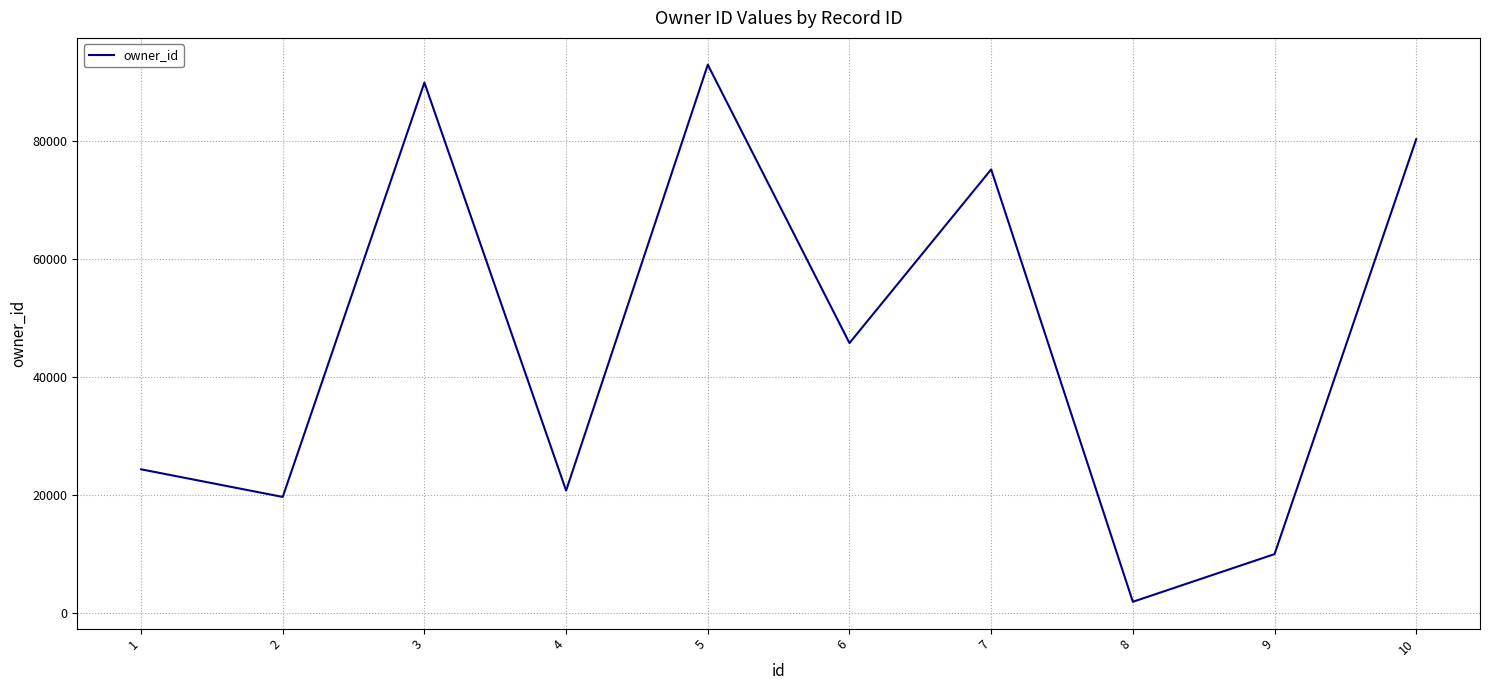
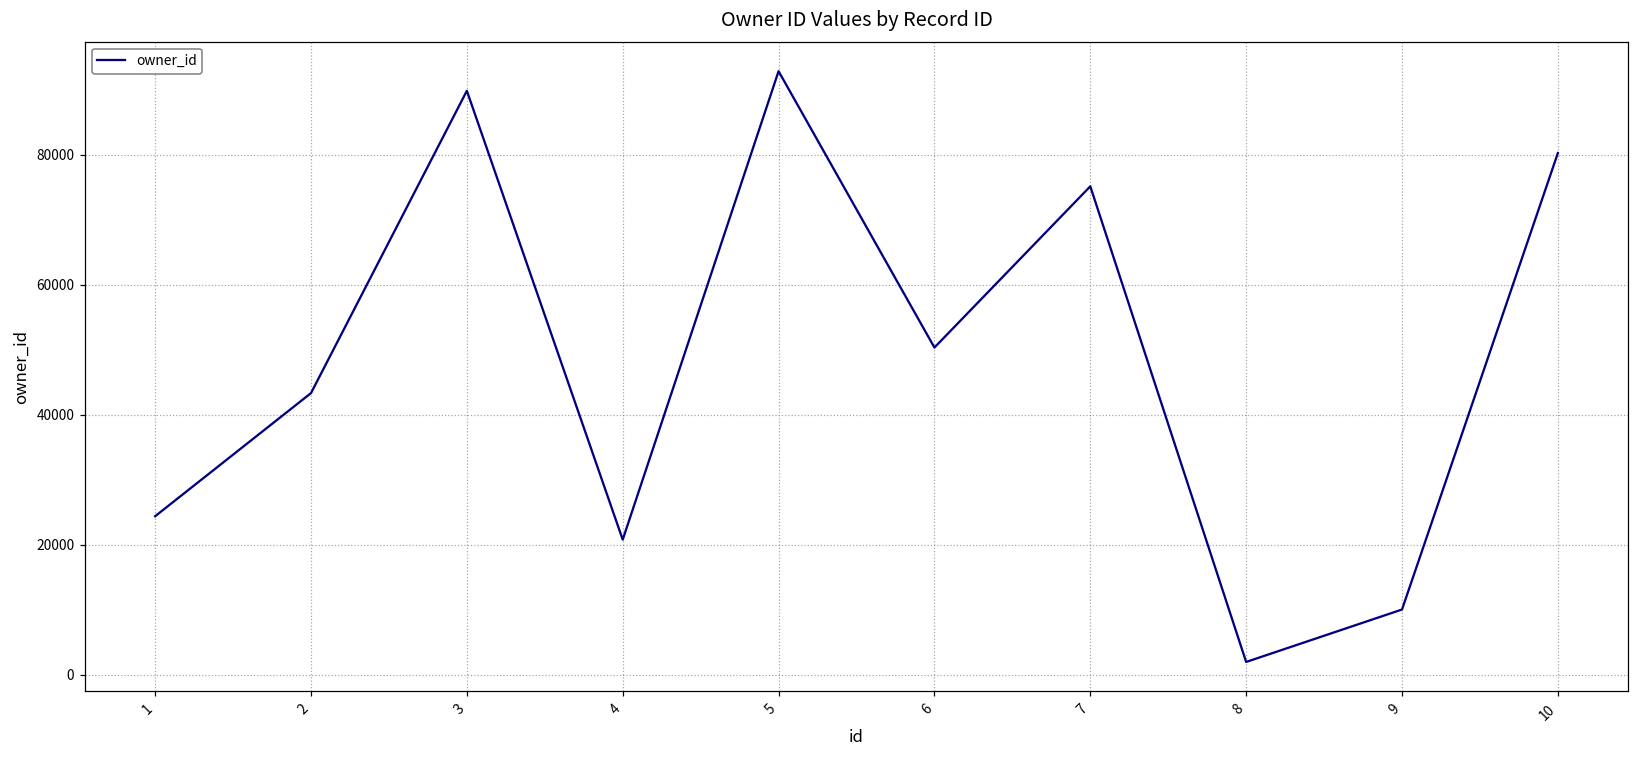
2: 20000 -> 43000
6: 46000 -> 50000
